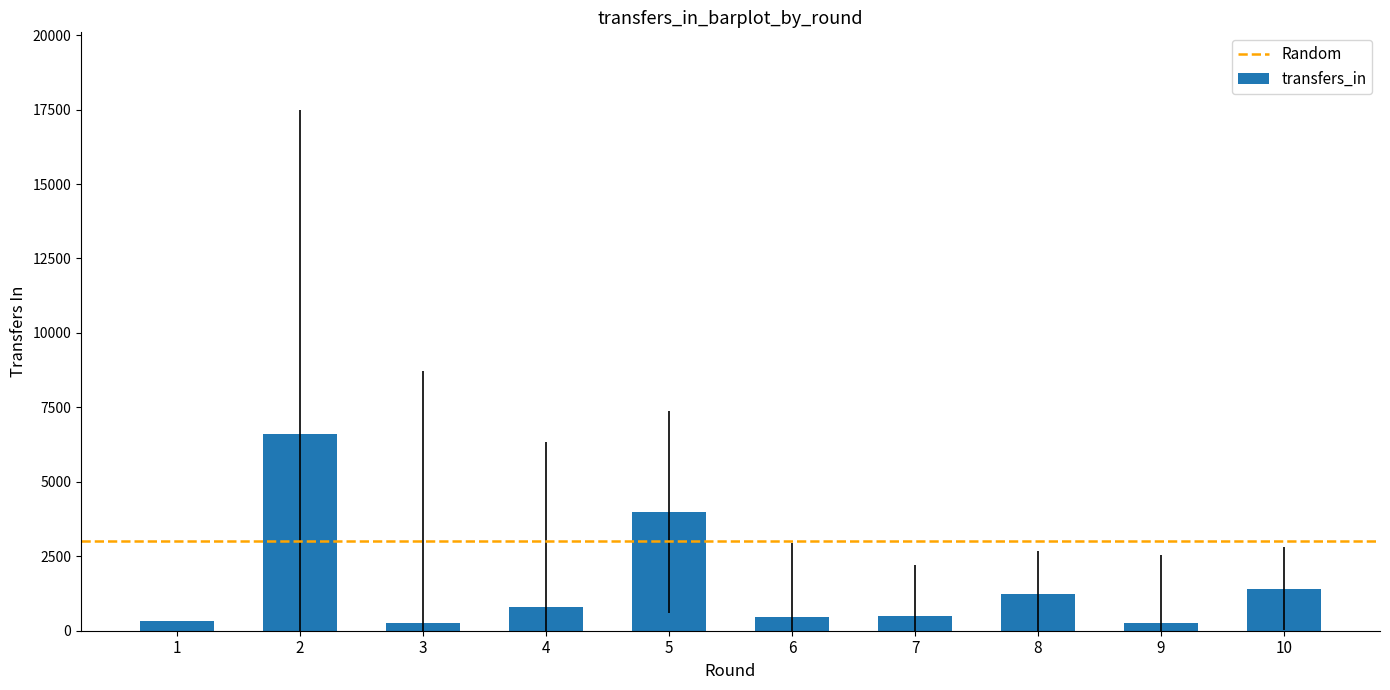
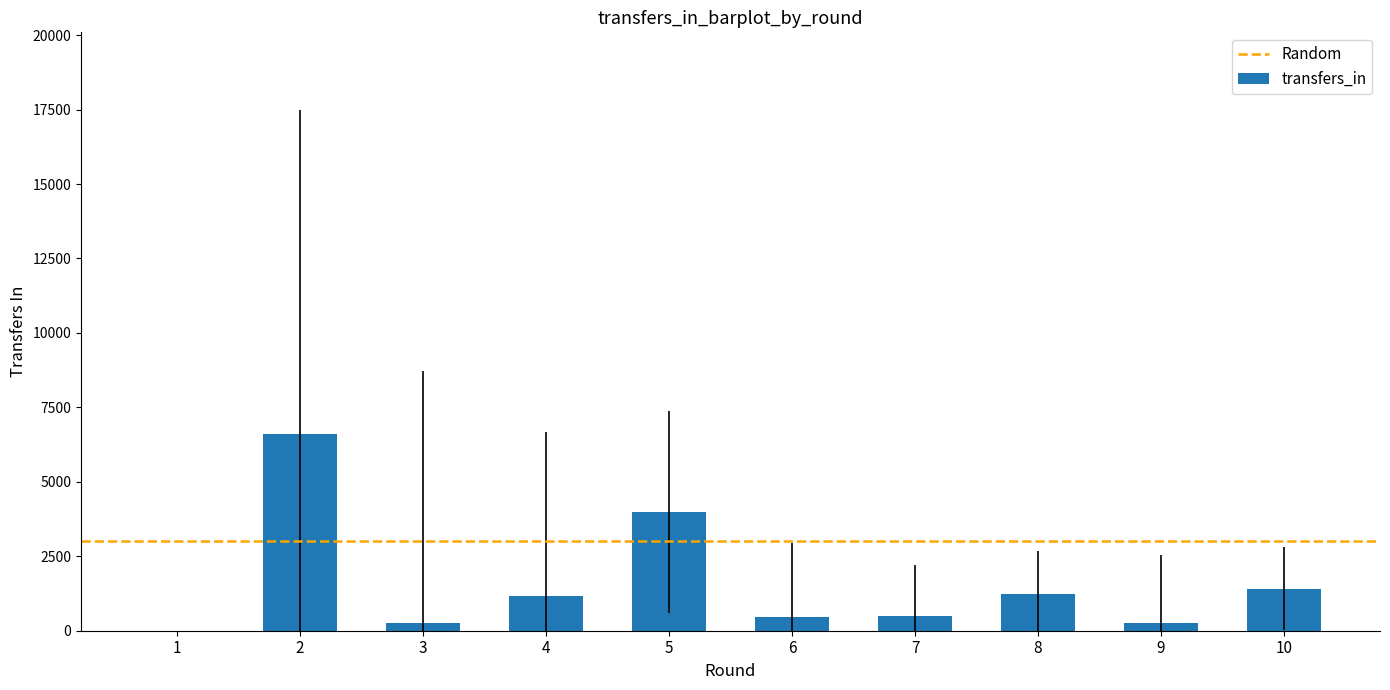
1: 300 -> 0
4: 800 -> 1200
